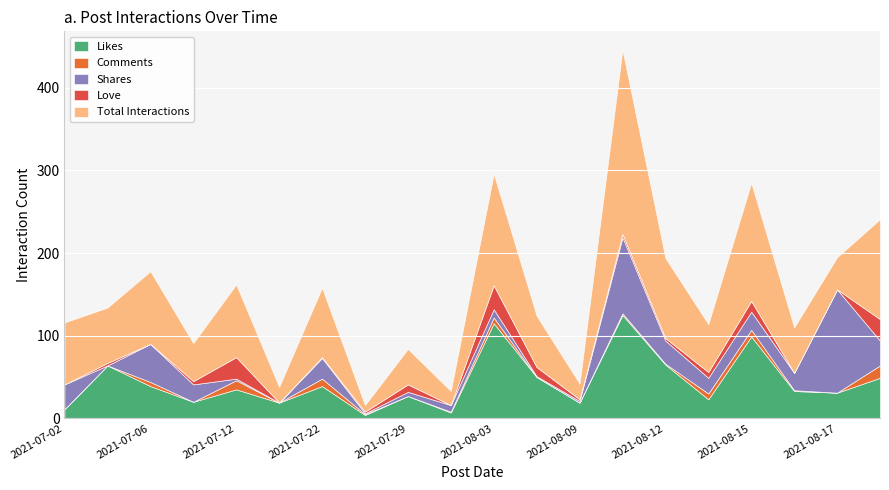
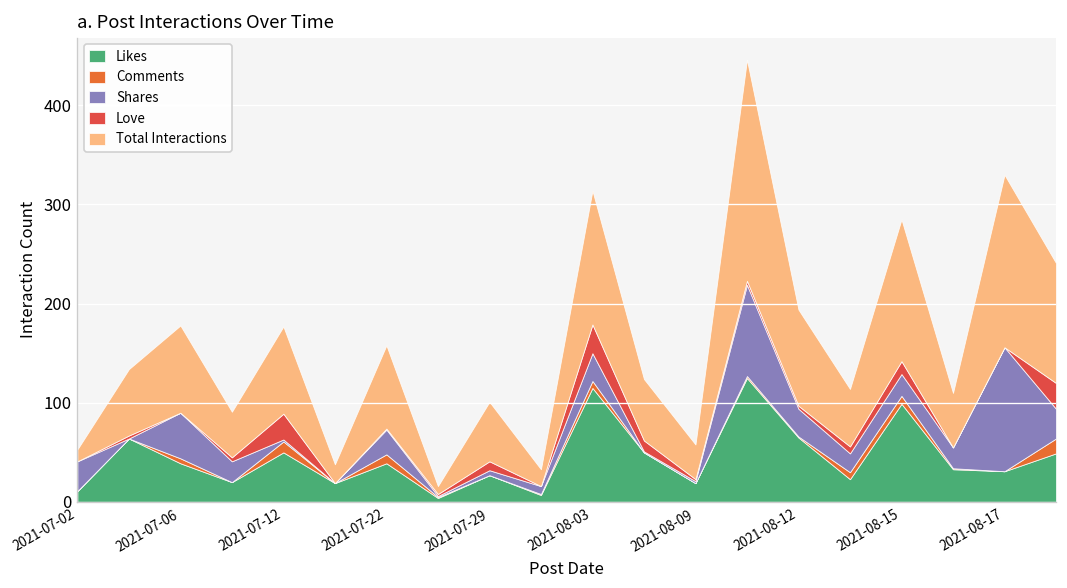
Total Interactions, 2021-07-02: 80 -> 10
Likes, 2021-07-12: 40 -> 50
Total Interactions, 2021-07-29: 40 -> 60
Shares, 2021-08-03: 10 -> 30
Total Interactions, 2021-08-09: 20 -> 40
Total Interactions, 2021-08-17: 40 -> 170
